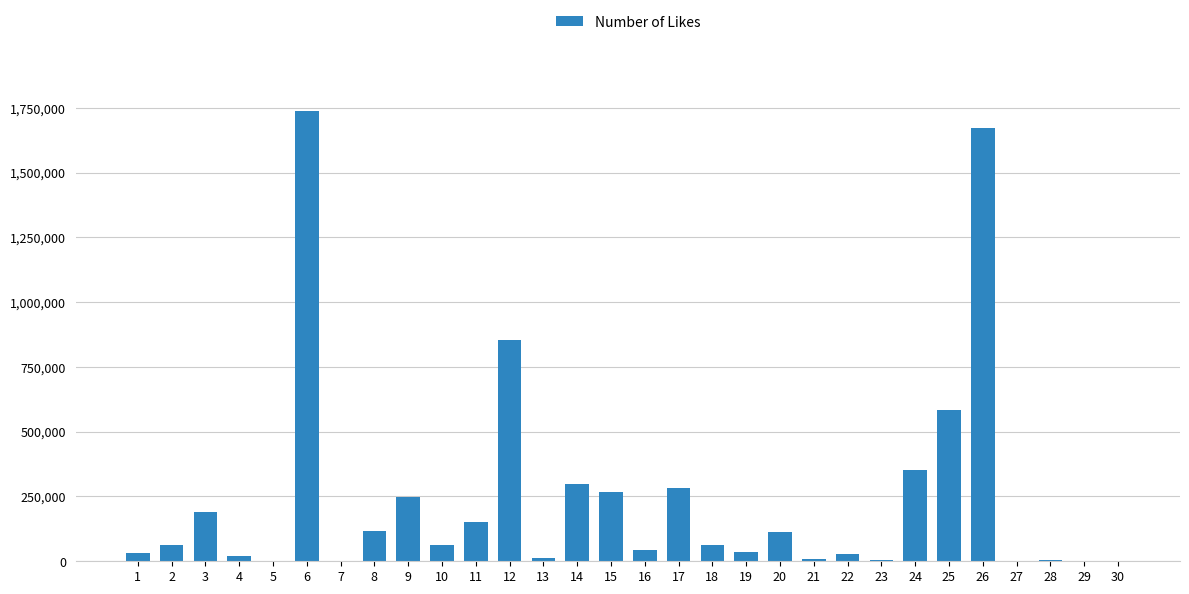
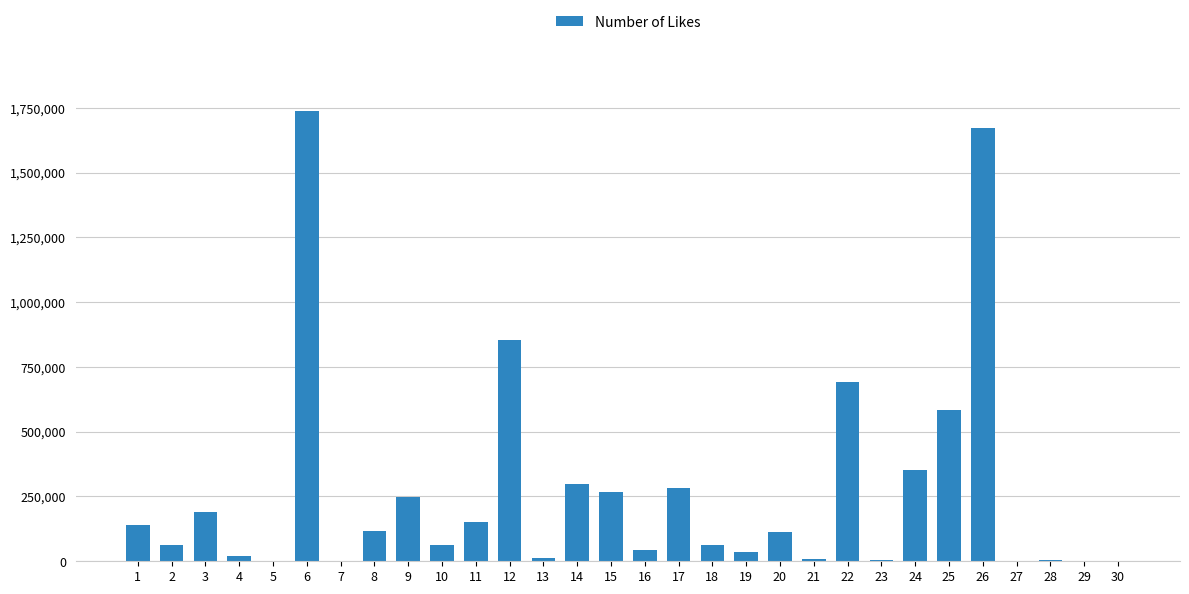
1: 30,000 -> 140,000
22: 30,000 -> 690,000
